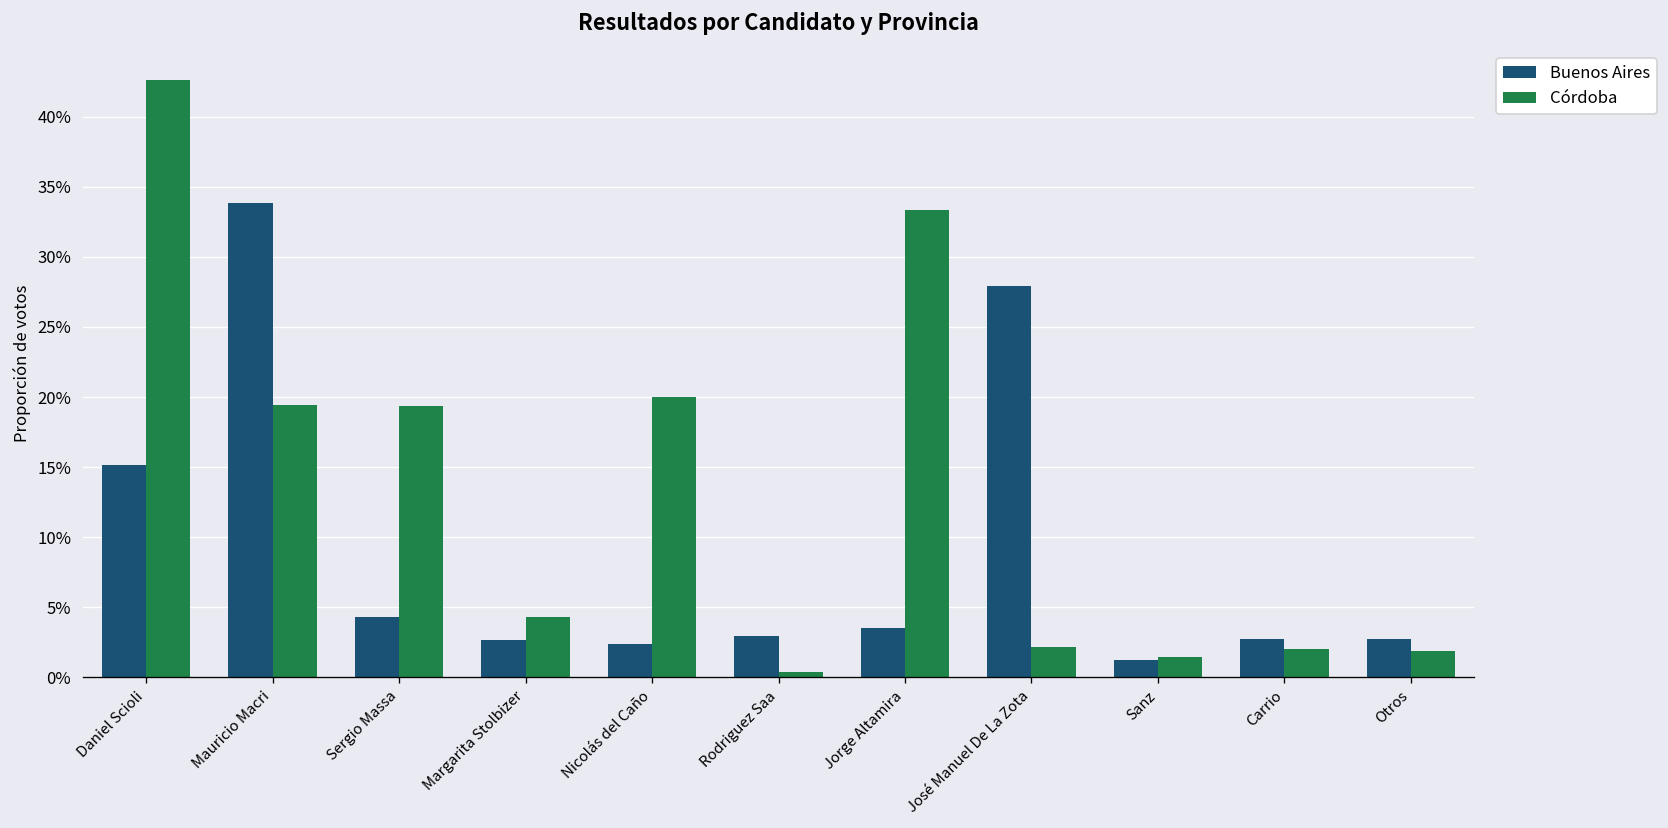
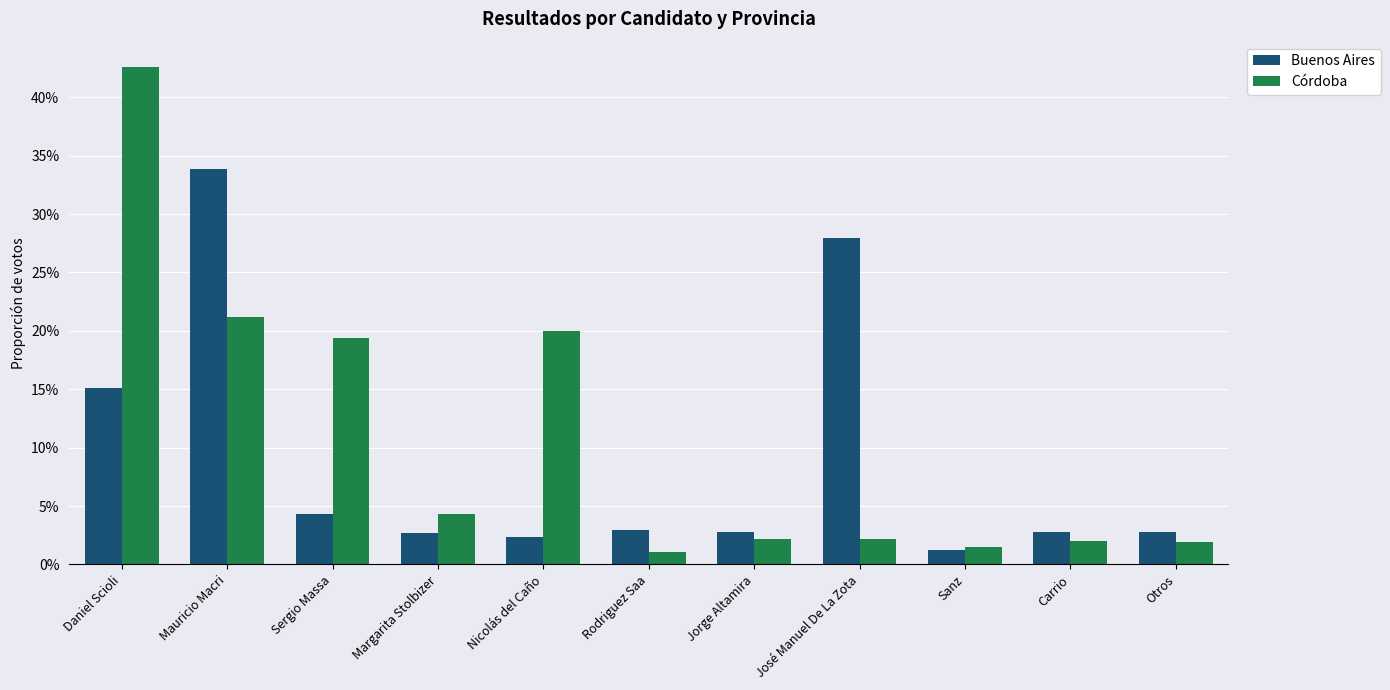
Córdoba, Mauricio Macri: 19.4% -> 21.2%
Córdoba, Rodriguez Saa: 0.4% -> 1.1%
Buenos Aires, Jorge Altamira: 3.5% -> 2.8%
Córdoba, Jorge Altamira: 33.4% -> 2.2%
